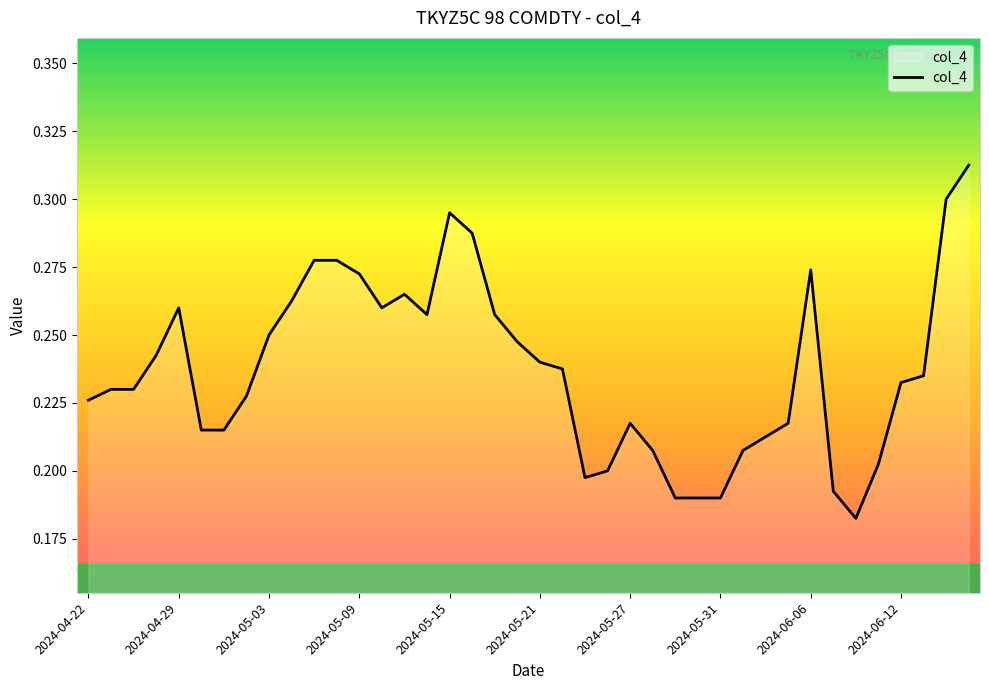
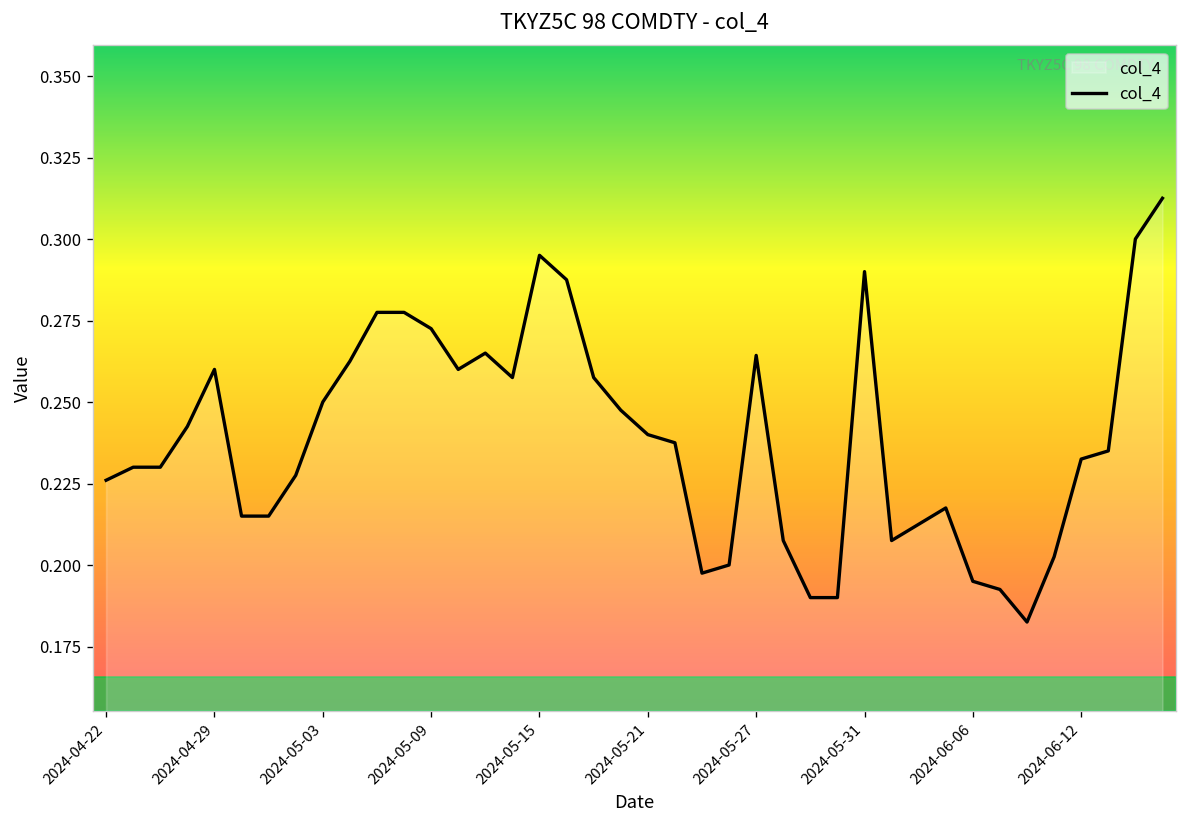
2024-05-27: 0.218 -> 0.264
2024-05-31: 0.19 -> 0.29
2024-06-06: 0.274 -> 0.195
